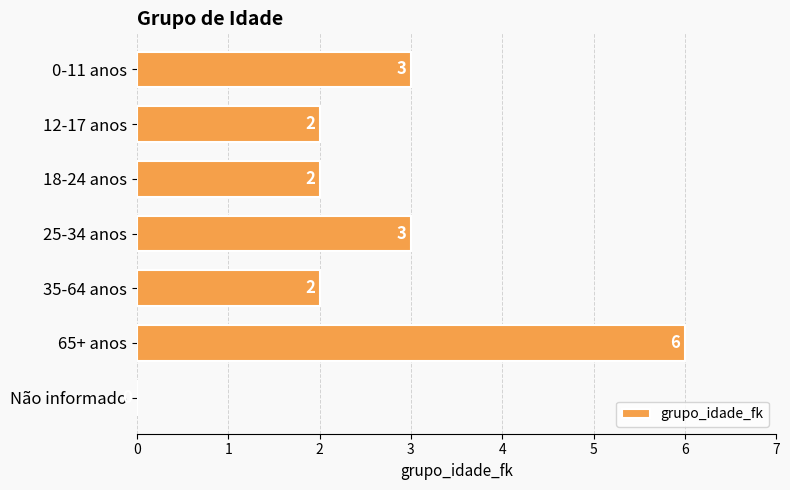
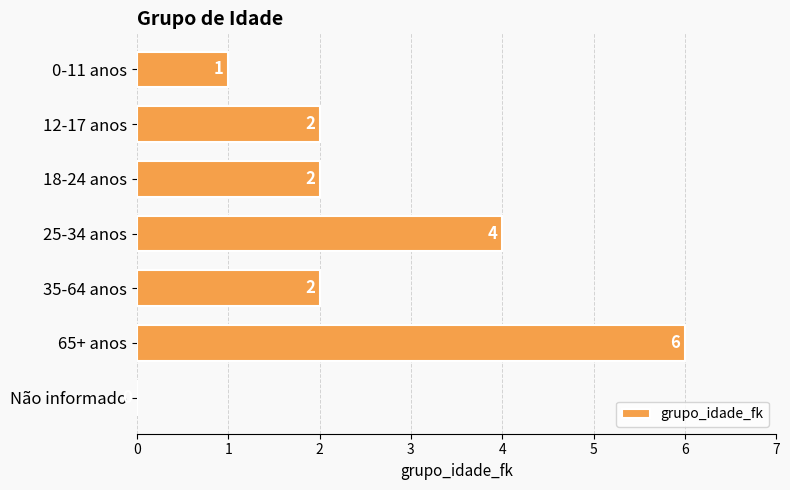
0-11 anos: 3 -> 1
25-34 anos: 3 -> 4
